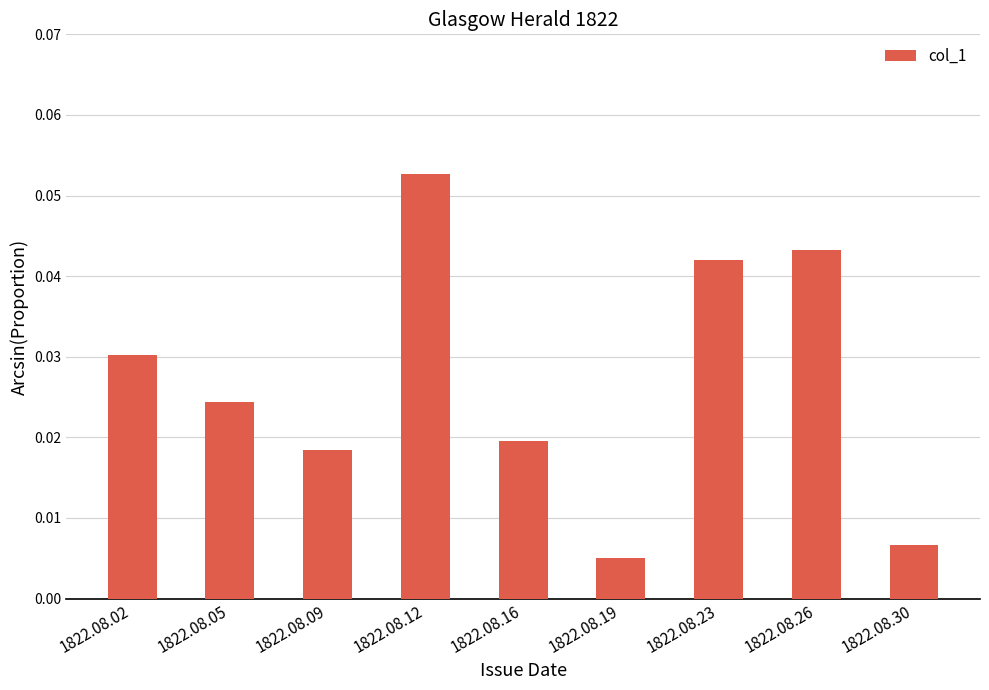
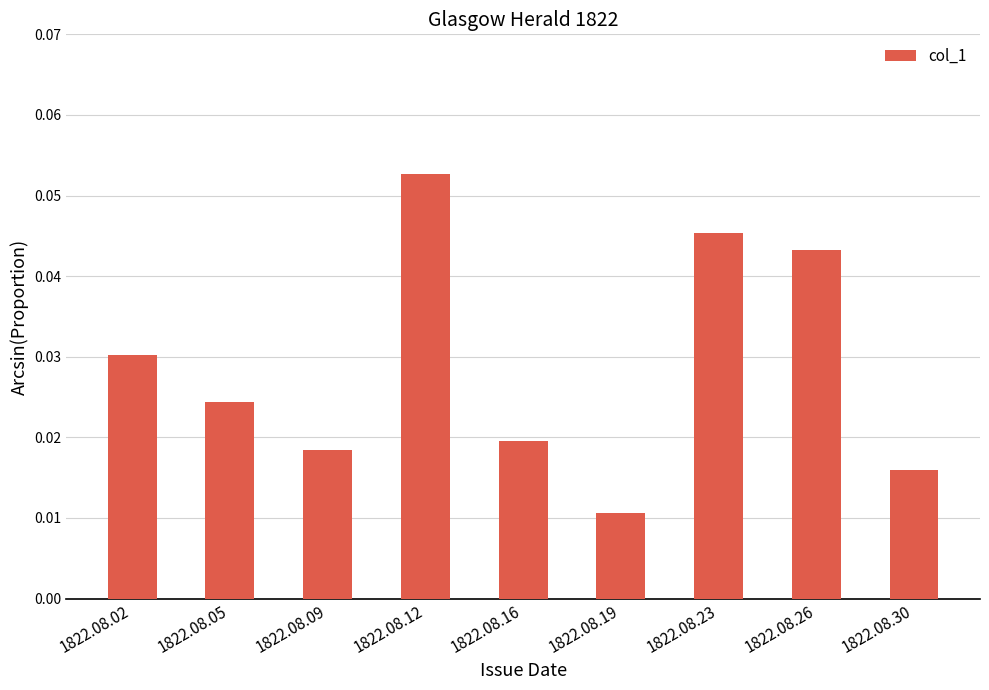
1822.08.19: 0.005 -> 0.011
1822.08.23: 0.042 -> 0.045
1822.08.30: 0.007 -> 0.016
